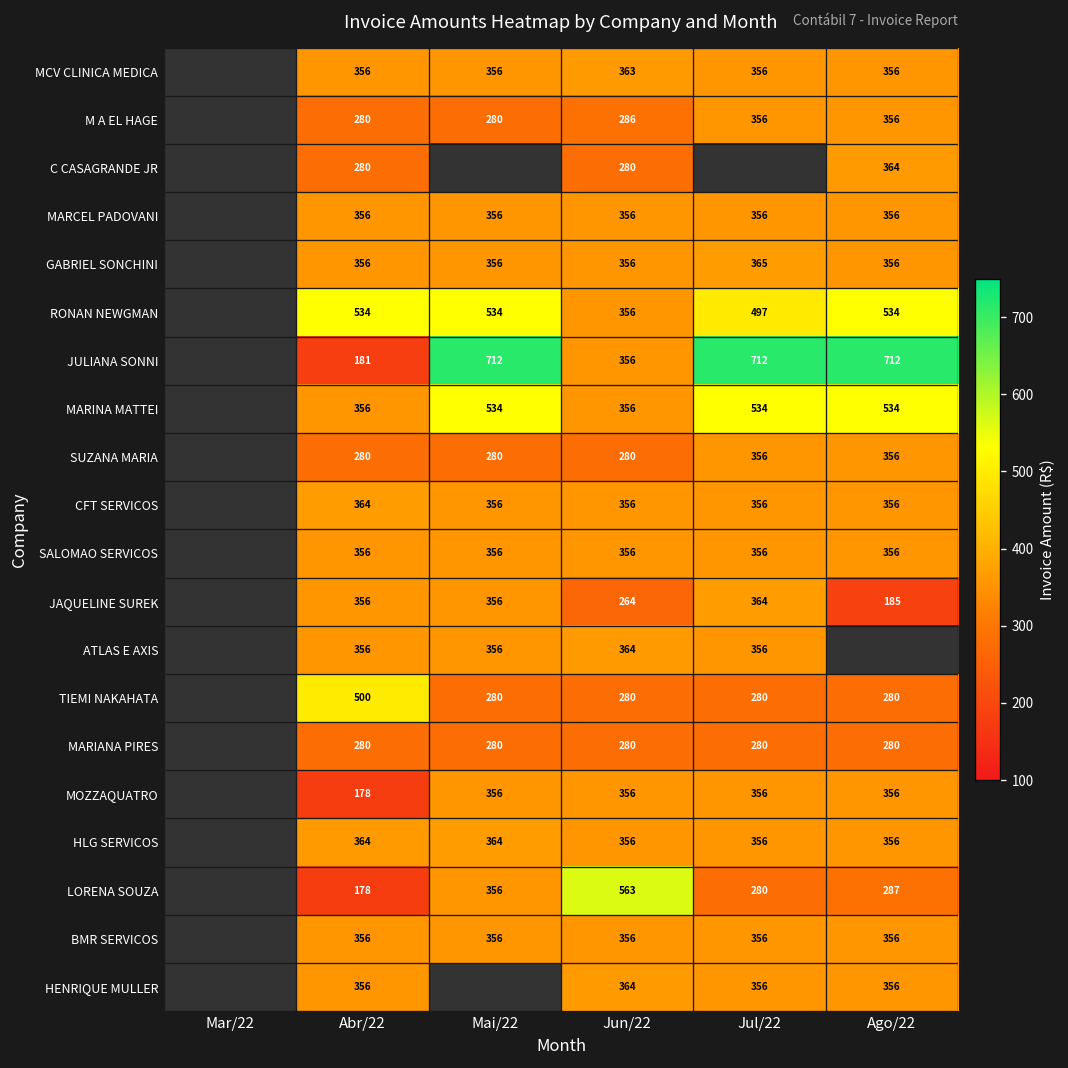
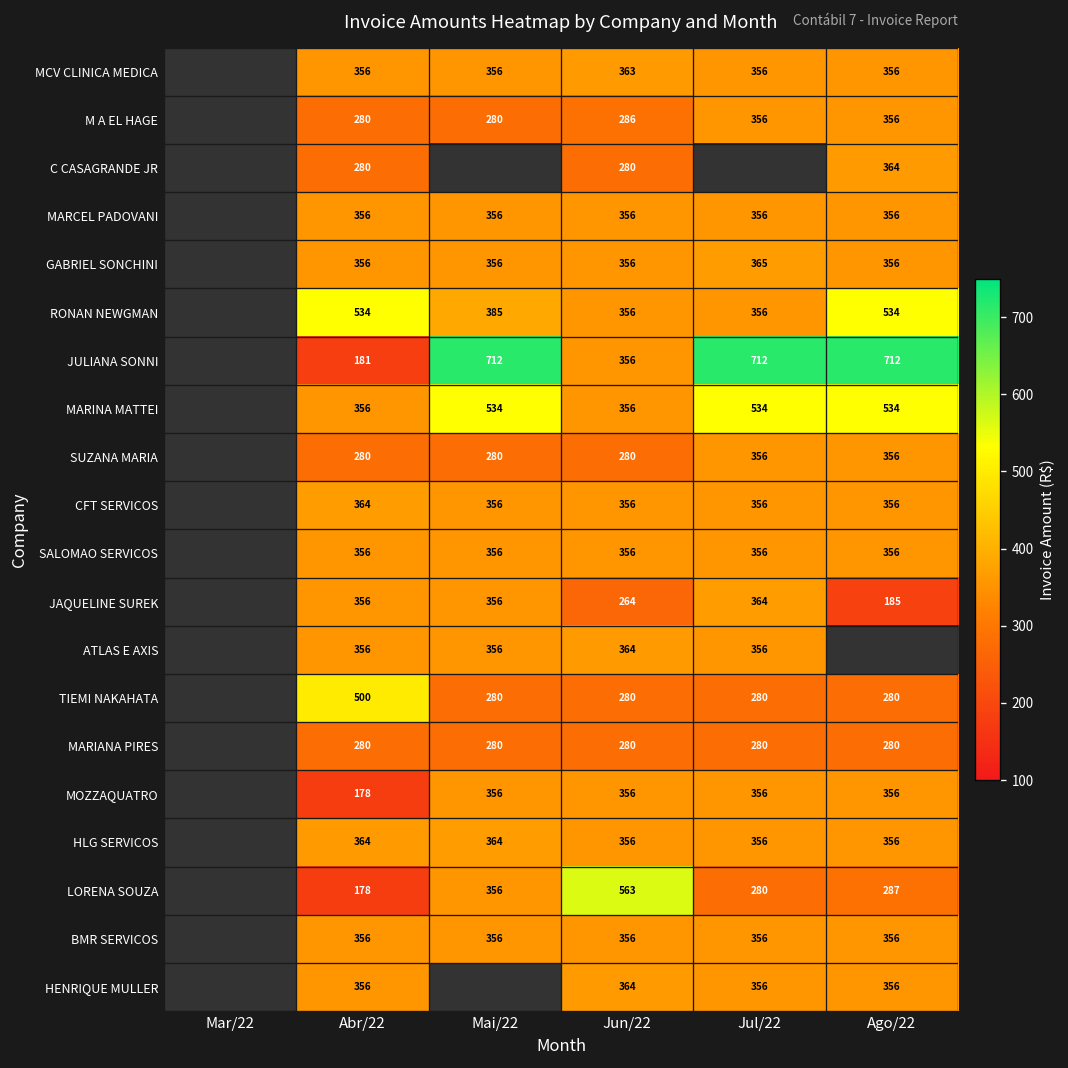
RONAN NEWGMAN, Mai/22: 534 -> 385
RONAN NEWGMAN, Jul/22: 497 -> 356
